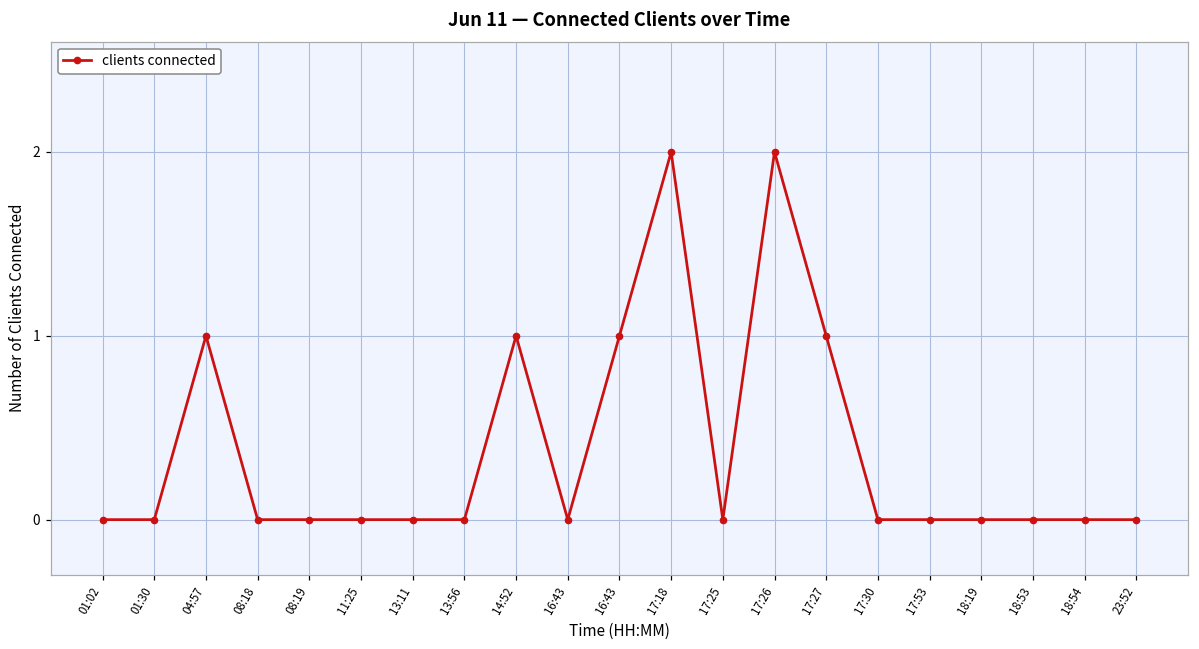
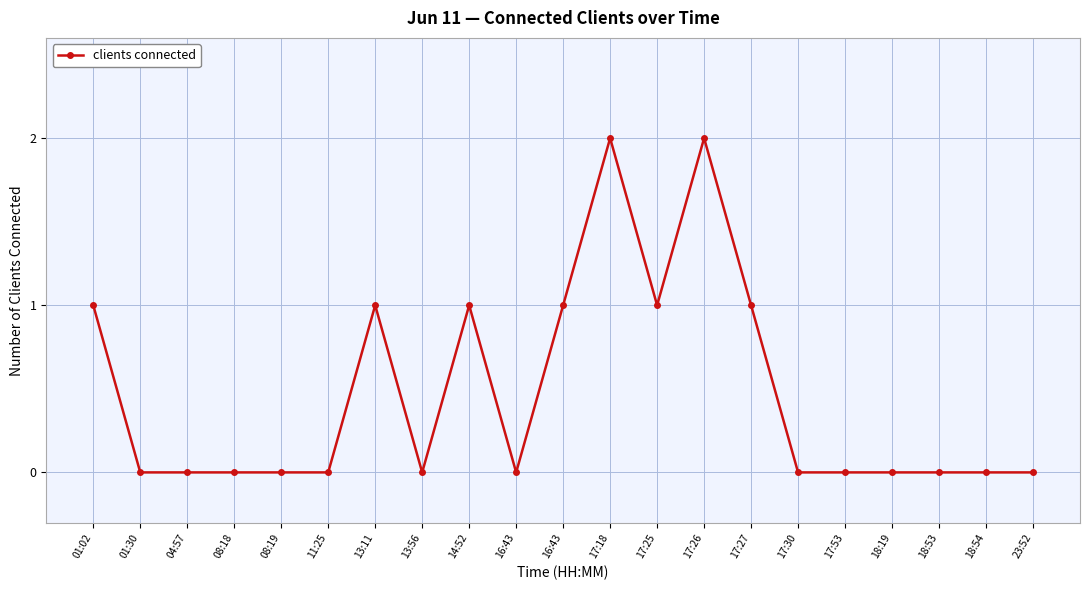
01:02: 0 -> 1
04:57: 1 -> 0
13:11: 0 -> 1
17:25: 0 -> 1
